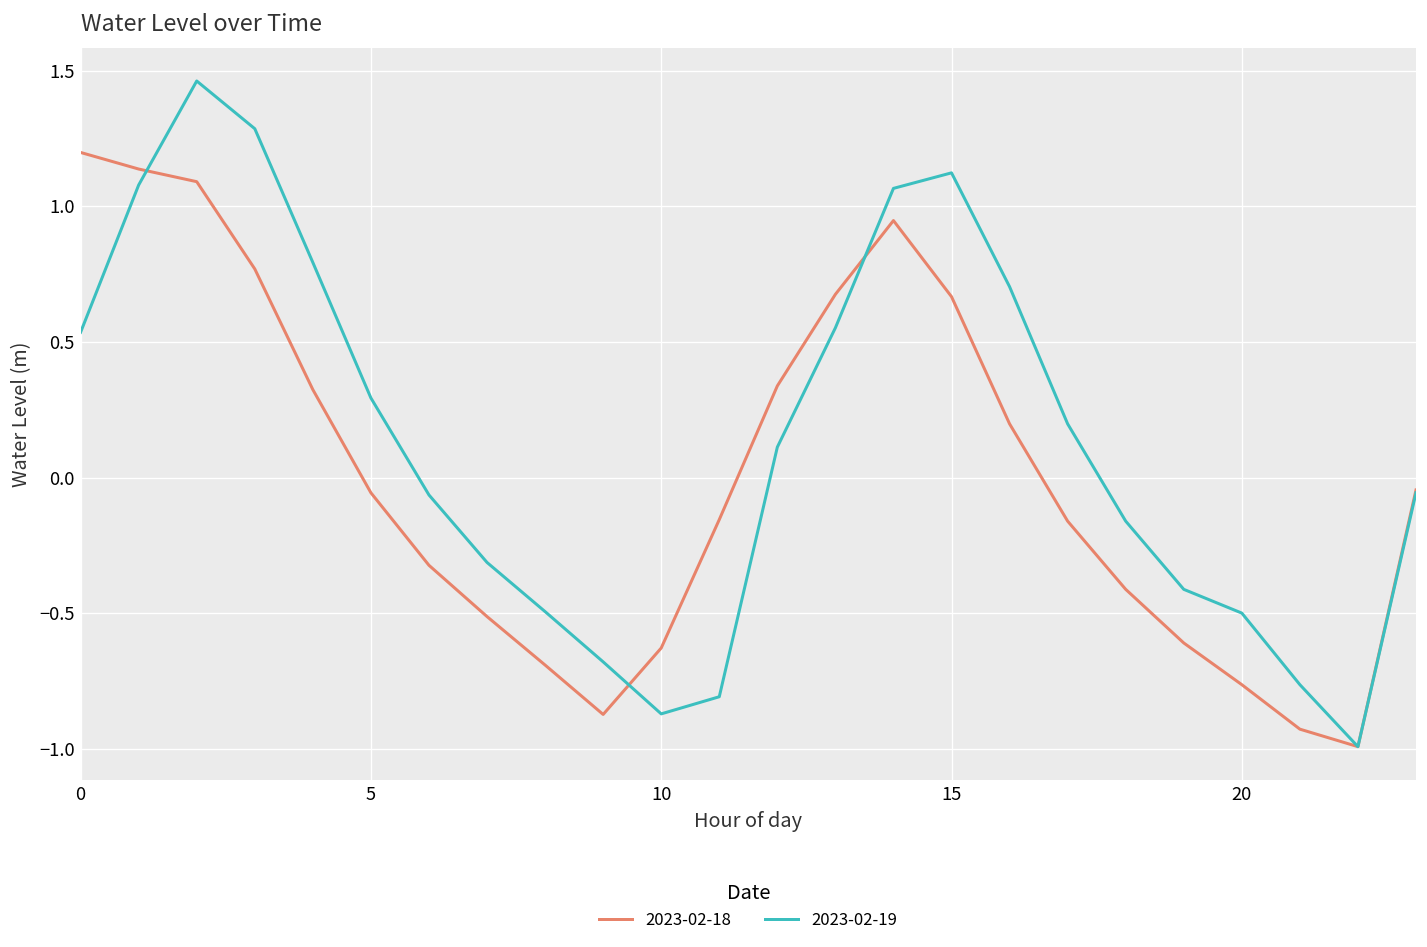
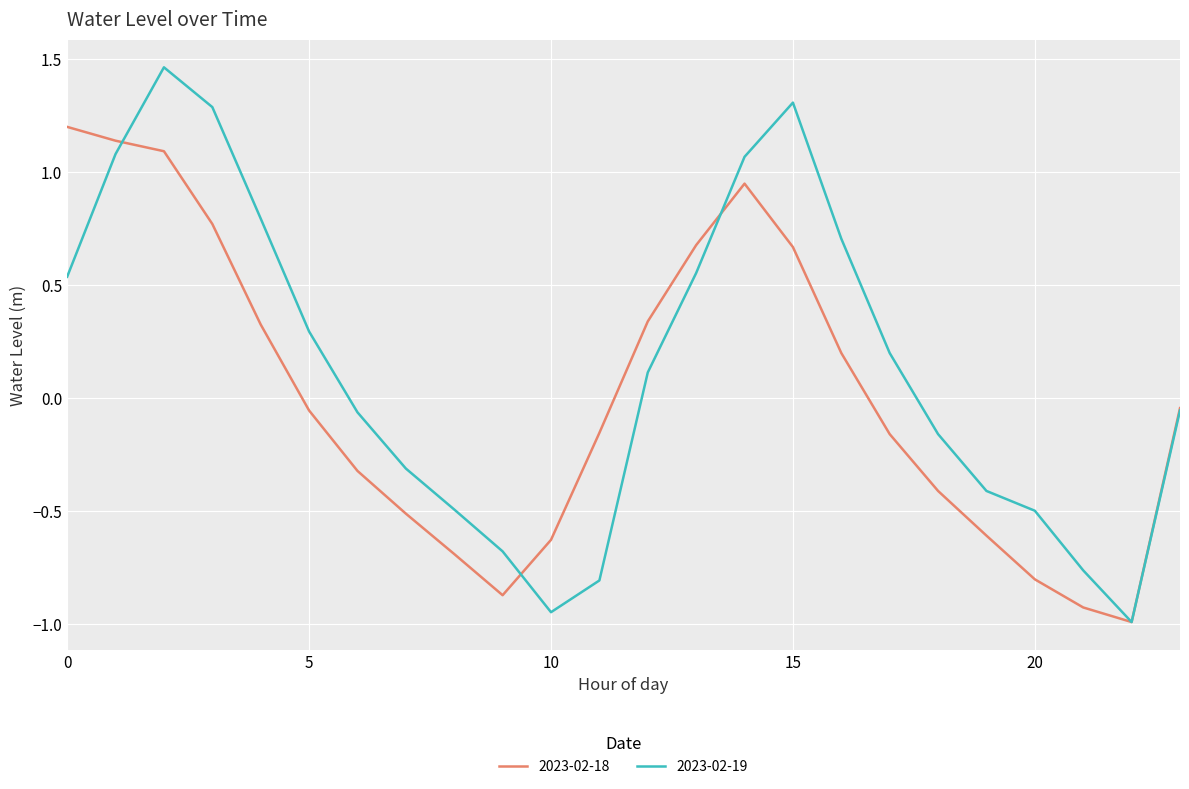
2023-02-19, 10: -0.87 -> -0.95
2023-02-19, 15: 1.12 -> 1.31
2023-02-18, 20: -0.76 -> -0.80
